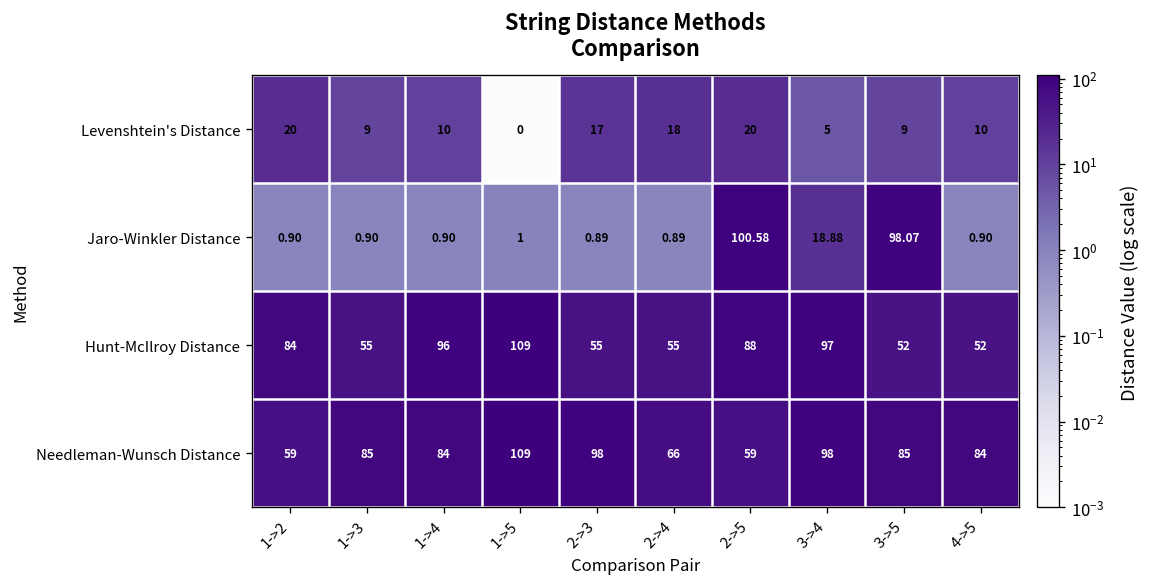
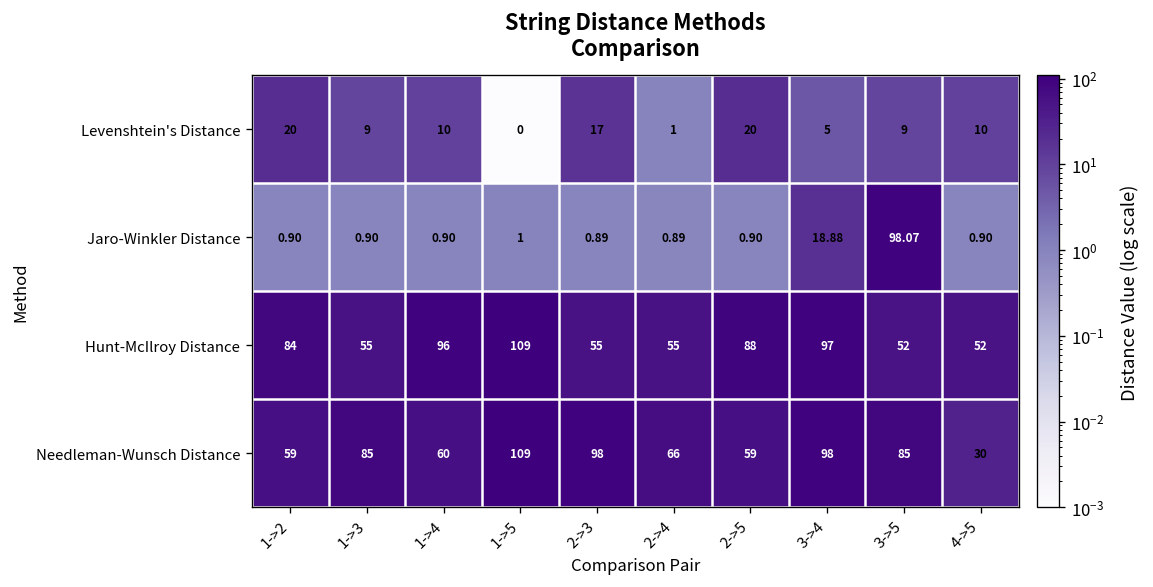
Levenshtein's Distance, 2->4: 18 -> 1
Jaro-Winkler Distance, 2->5: 100.58 -> 0.90
Needleman-Wunsch Distance, 1->4: 84 -> 60
Needleman-Wunsch Distance, 4->5: 84 -> 30
